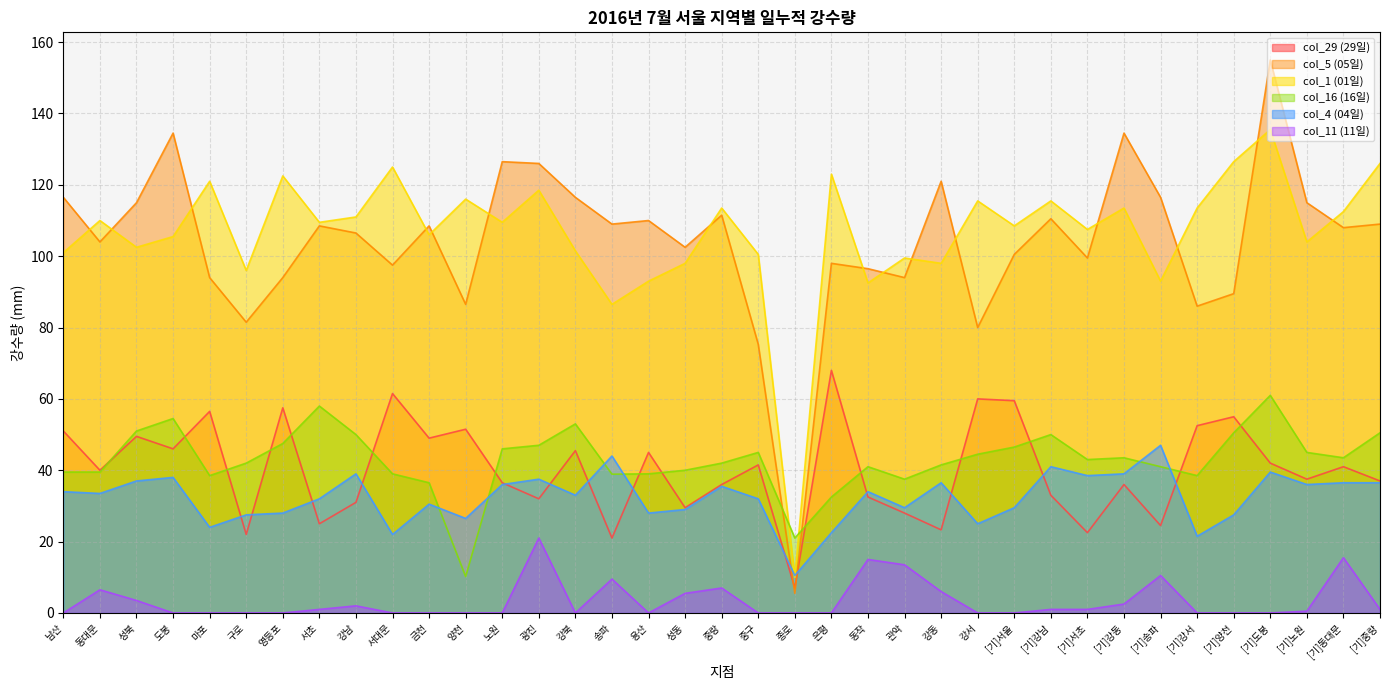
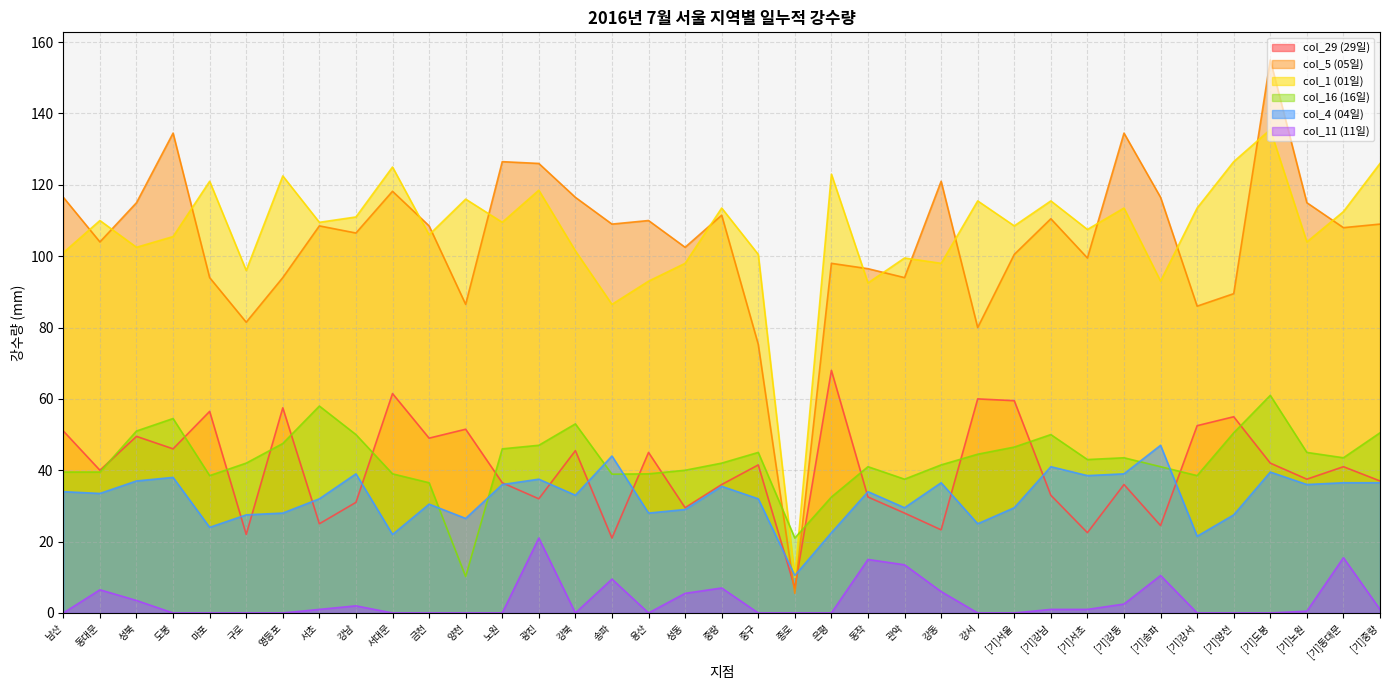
col_5 (05일), 서대문: 98 -> 118
